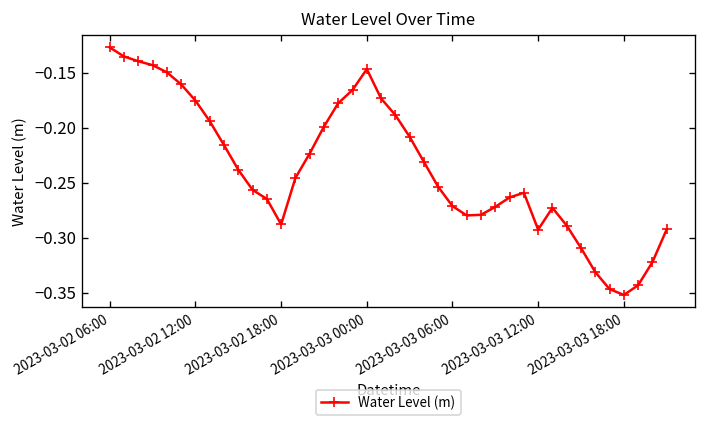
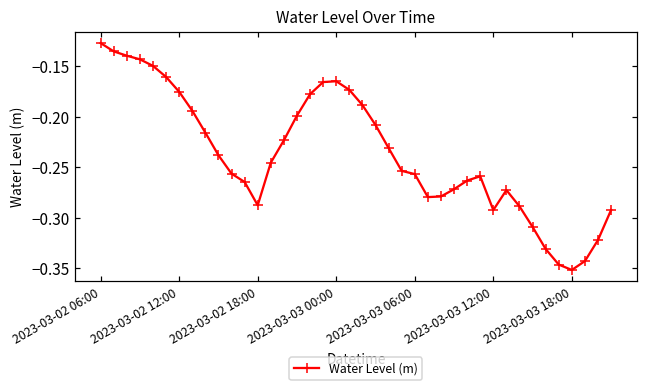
2023-03-03 00:00: -0.15 -> -0.16
2023-03-03 06:00: -0.27 -> -0.26
